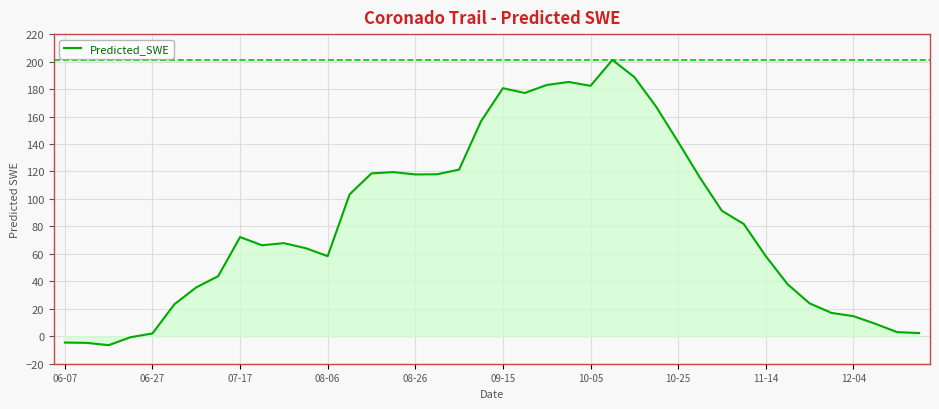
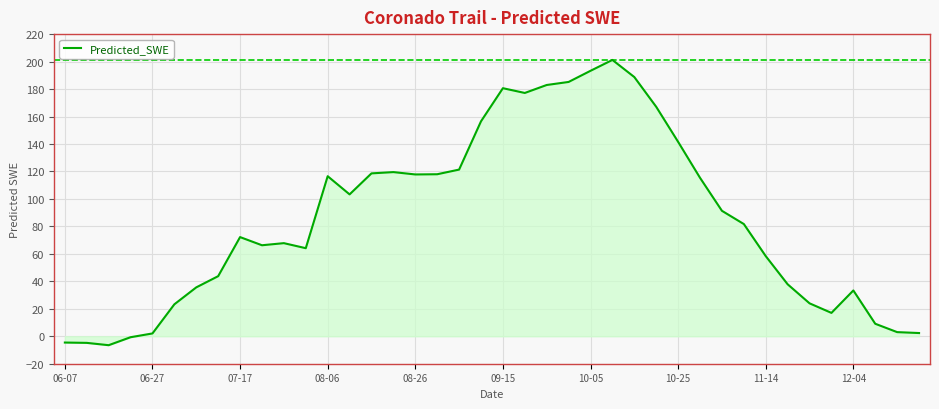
Predicted_SWE, 08-06: 58 -> 117
Predicted_SWE, 10-05: 182 -> 193
Predicted_SWE, 12-04: 15 -> 33
